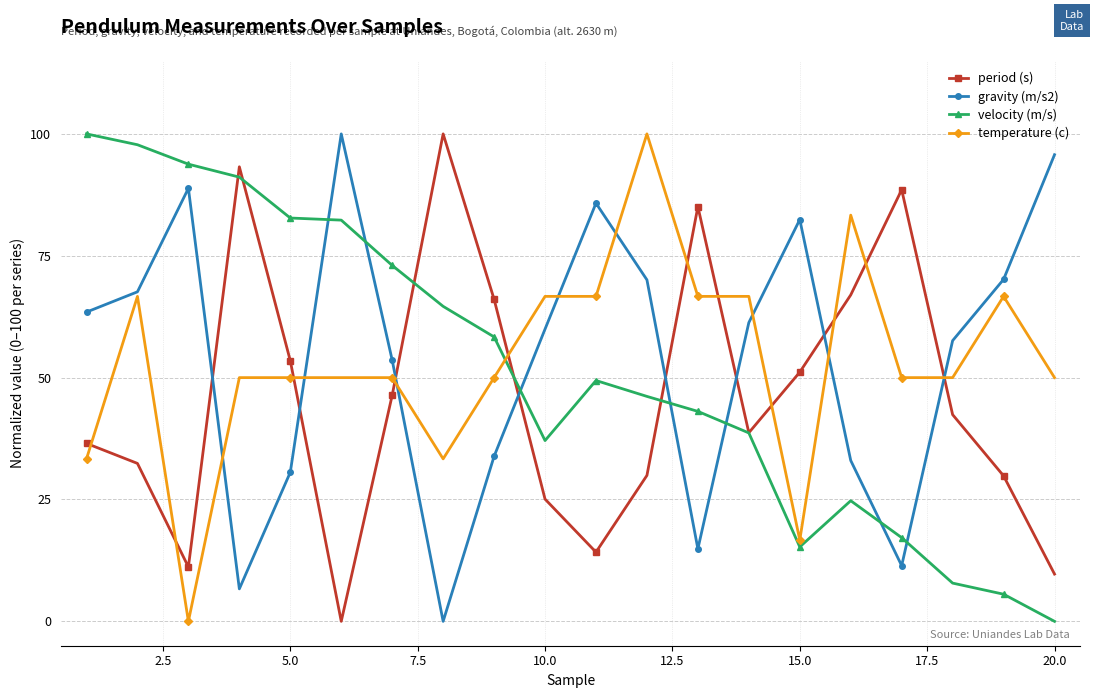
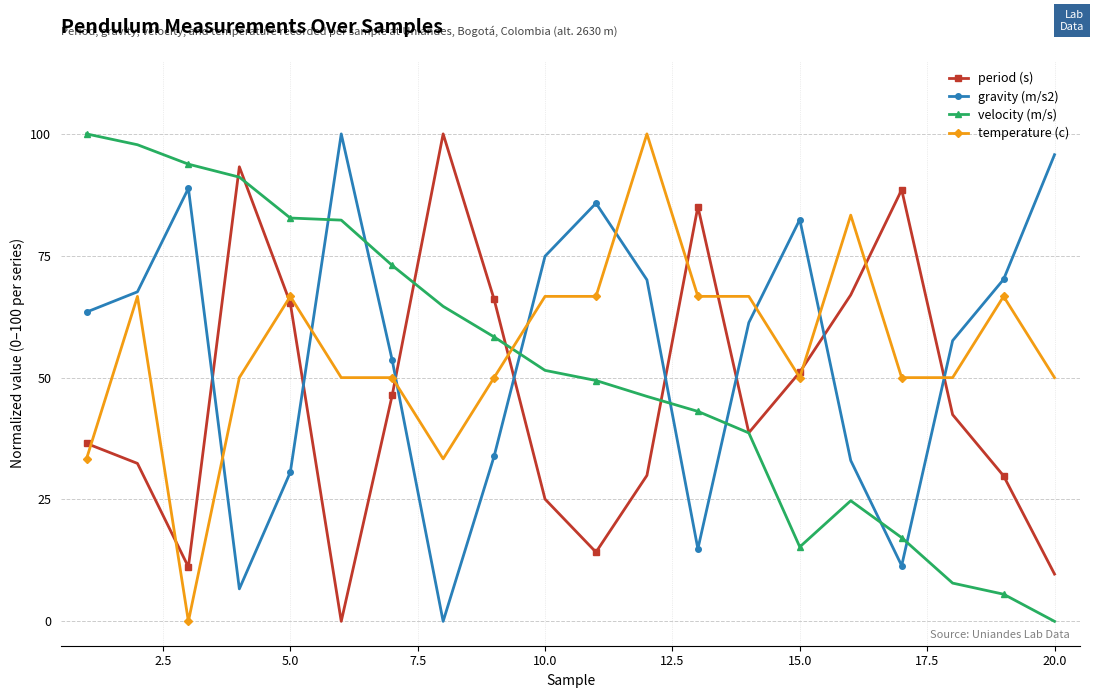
period (s), 5.0: 53 -> 65
temperature (c), 5.0: 50 -> 67
gravity (m/s2), 10.0: 60 -> 75
velocity (m/s), 10.0: 37 -> 51
temperature (c), 15.0: 17 -> 50
